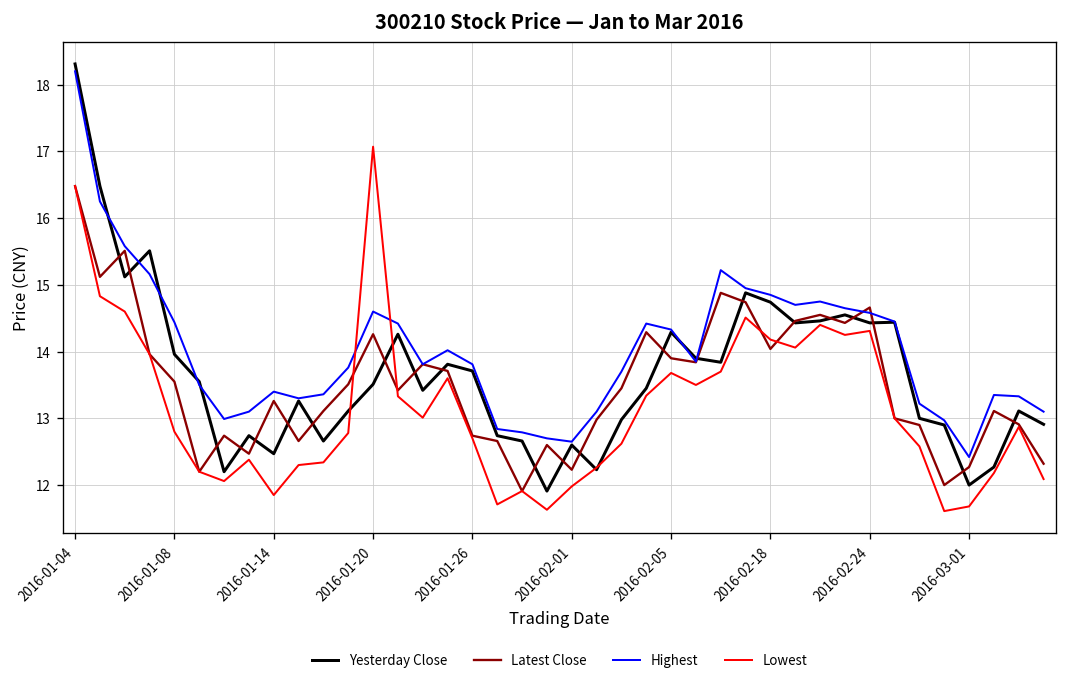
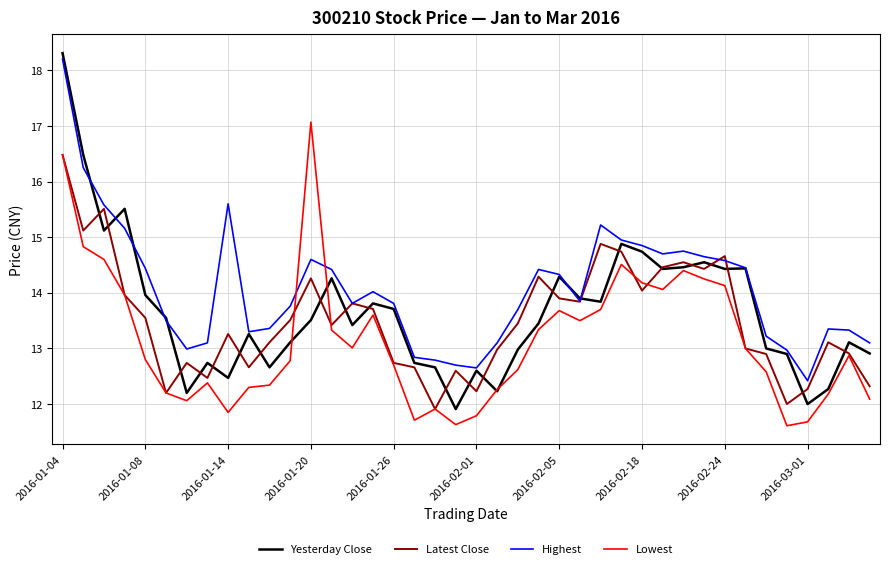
Highest, 2016-01-14: 13.4 -> 15.6
Lowest, 2016-02-01: 12.0 -> 11.8
Lowest, 2016-02-24: 14.3 -> 14.1
